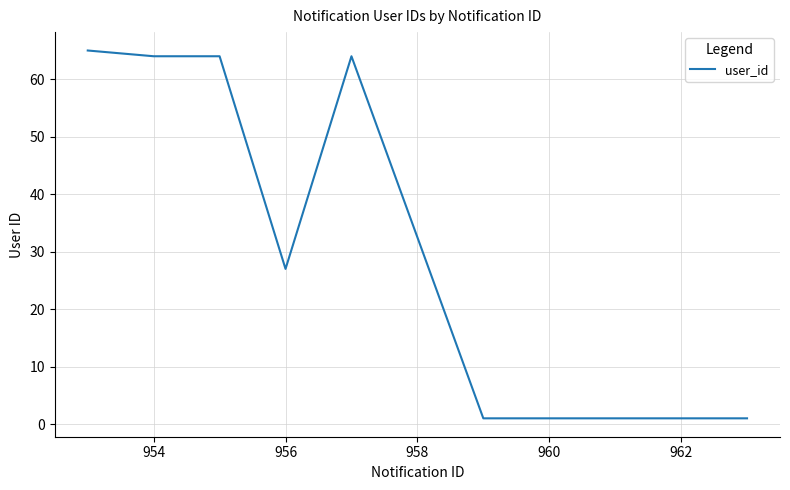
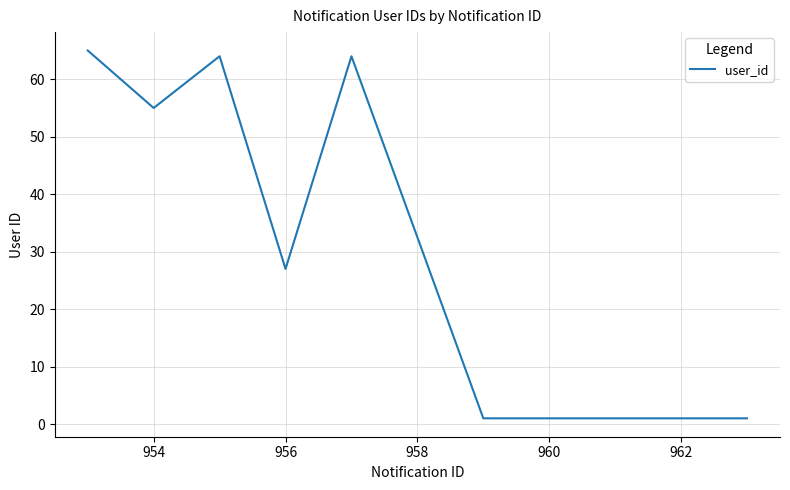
954: 64 -> 55
